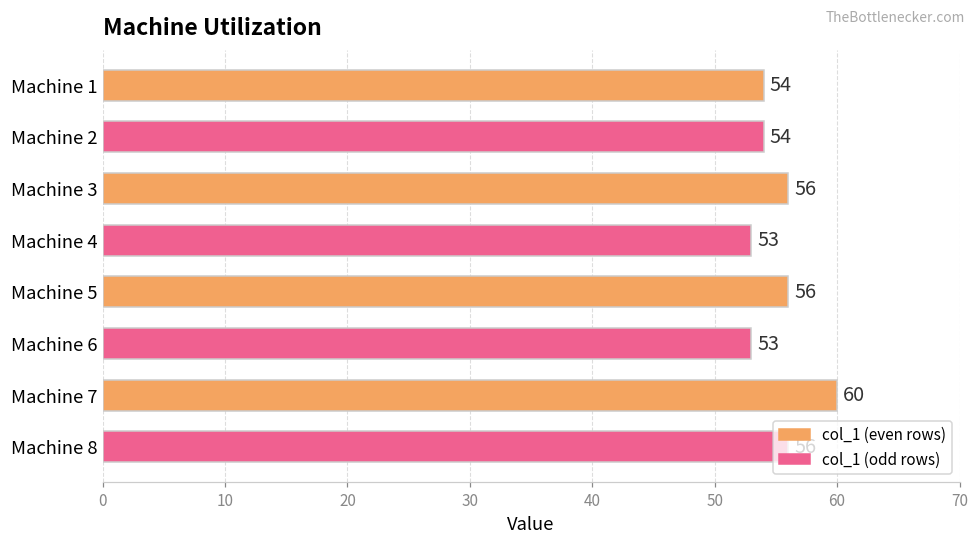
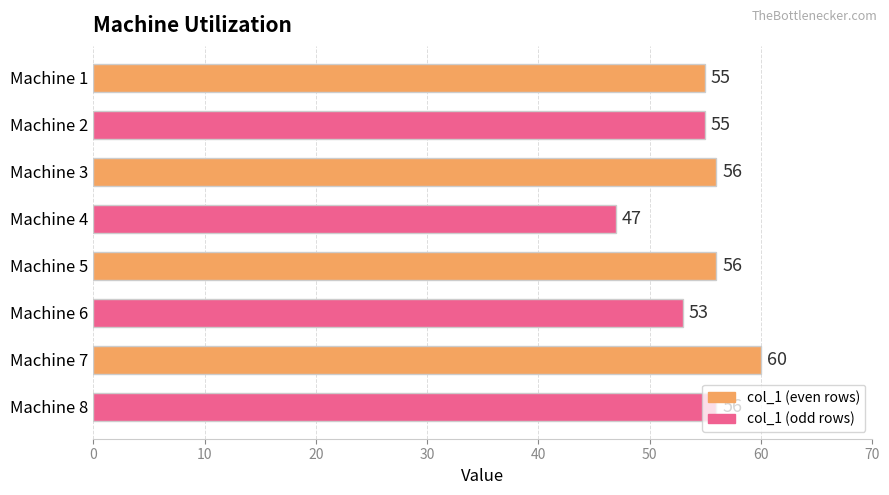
Machine 1: 54 -> 55
Machine 2: 54 -> 55
Machine 4: 53 -> 47
